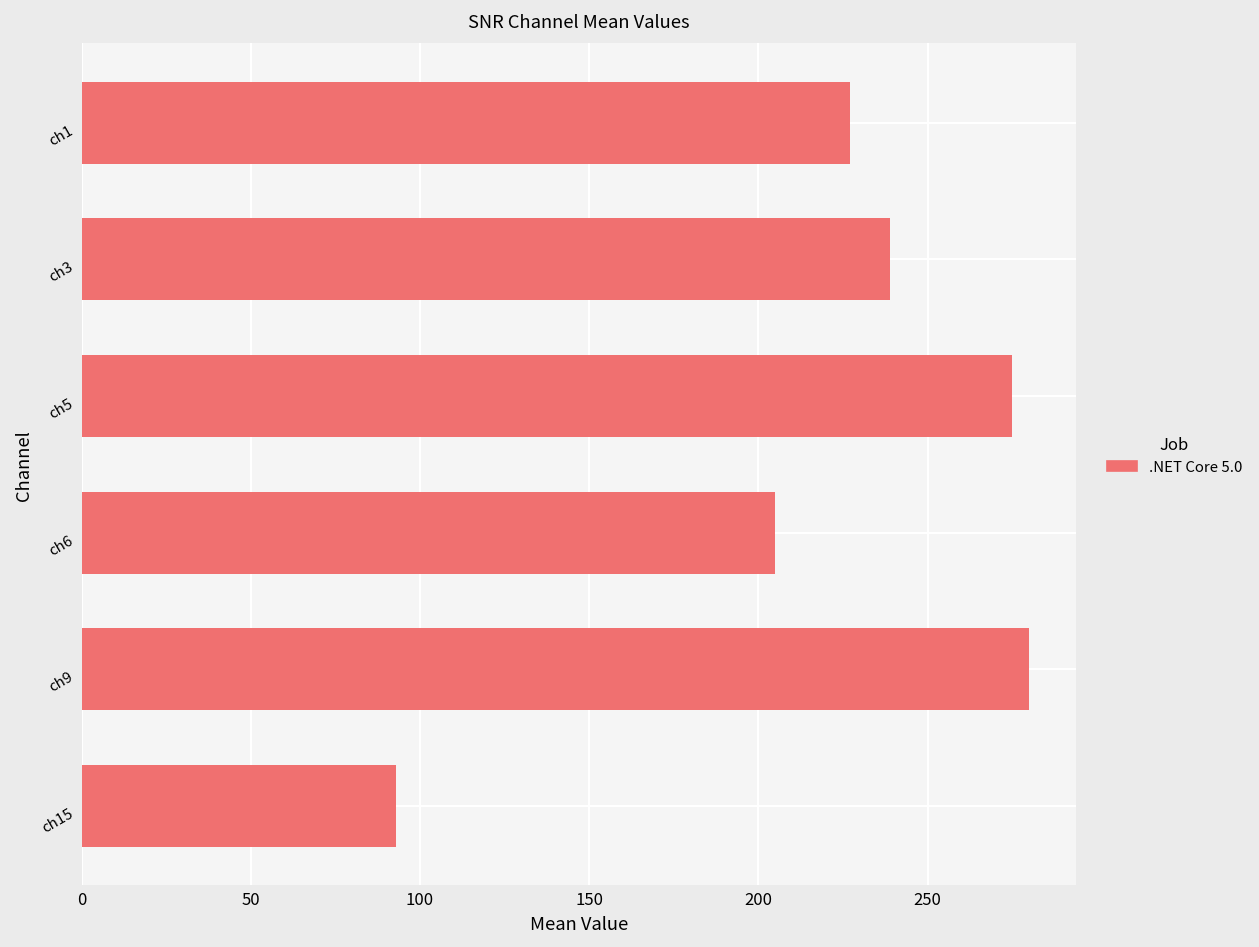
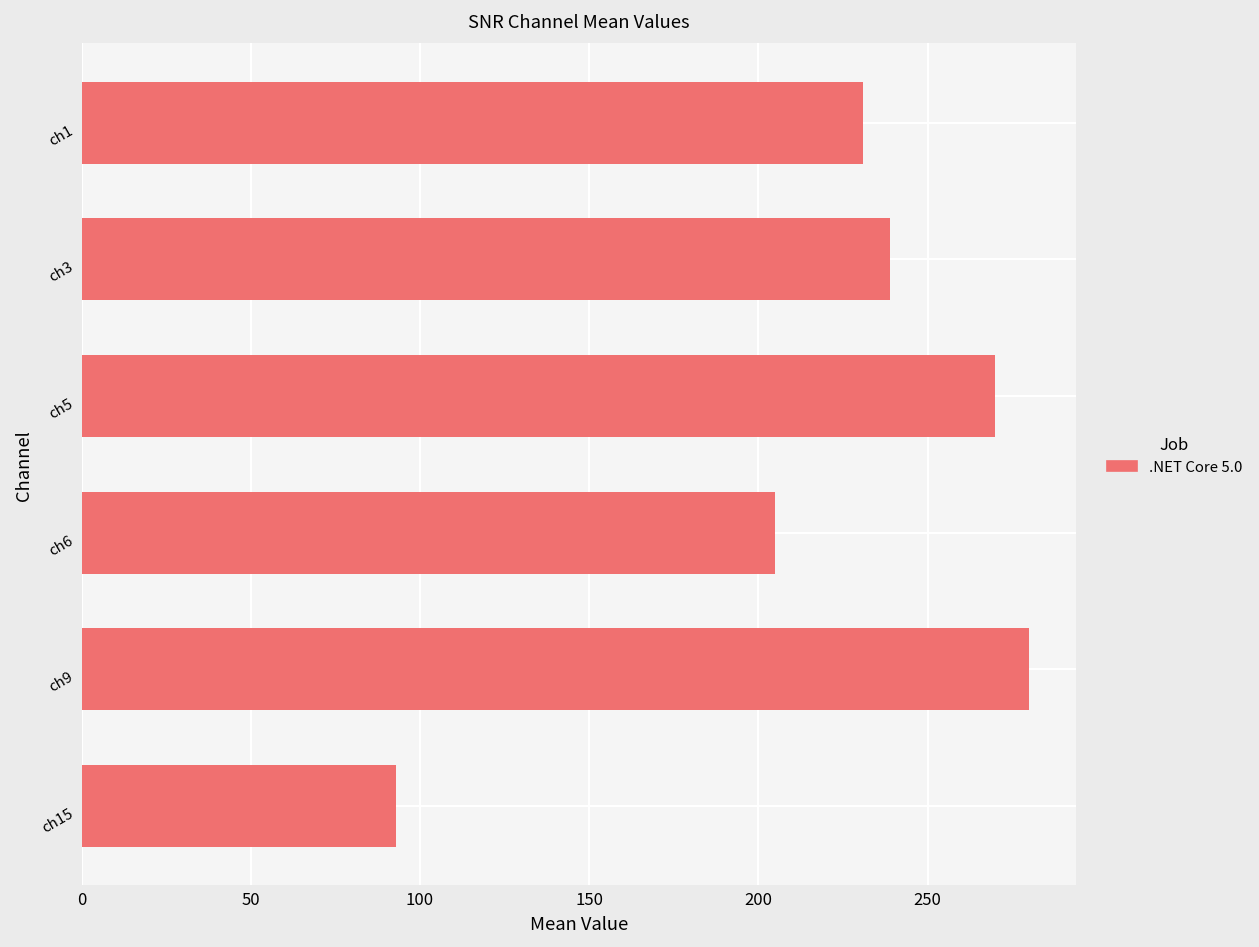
ch1: 227 -> 231
ch5: 275 -> 270
